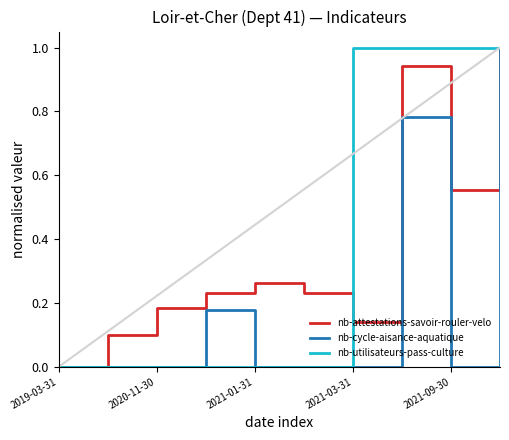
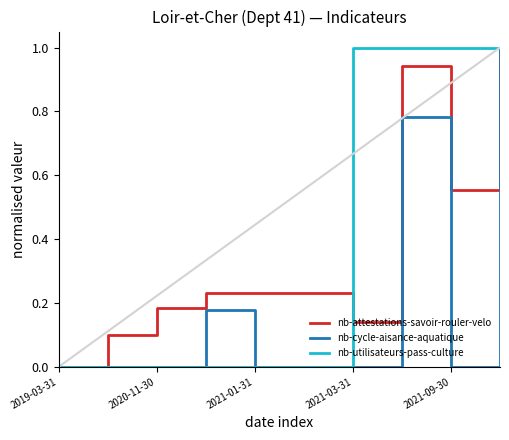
nb-attestations-savoir-rouler-velo, 2021-01-31: 0.26 -> 0.23
